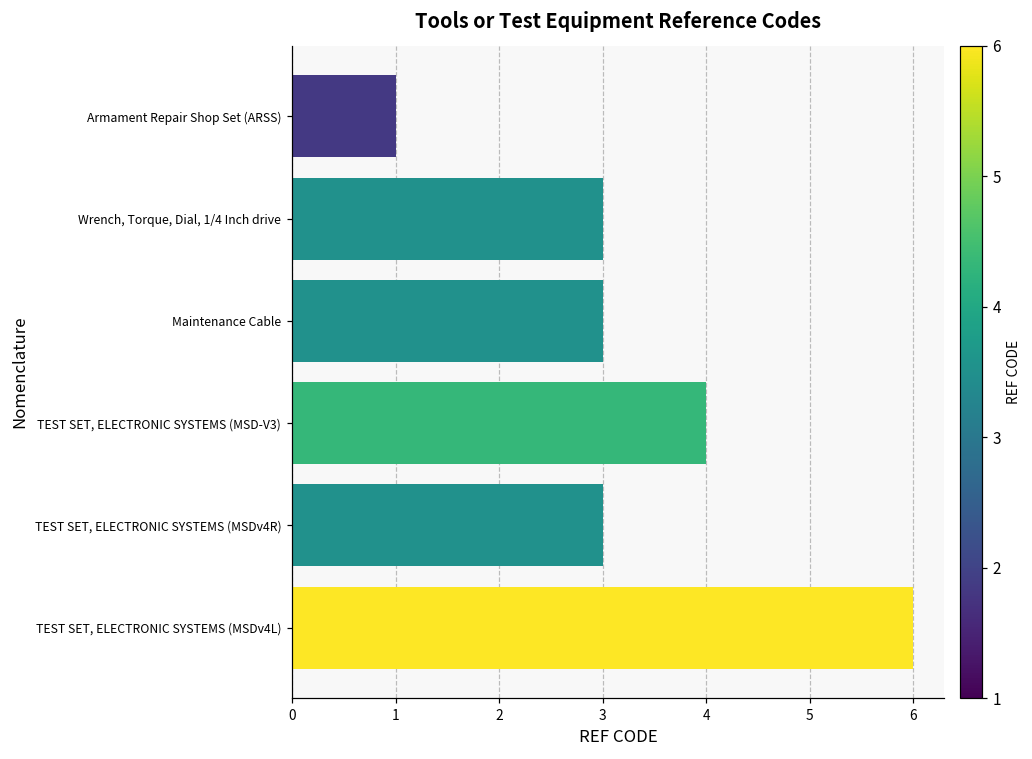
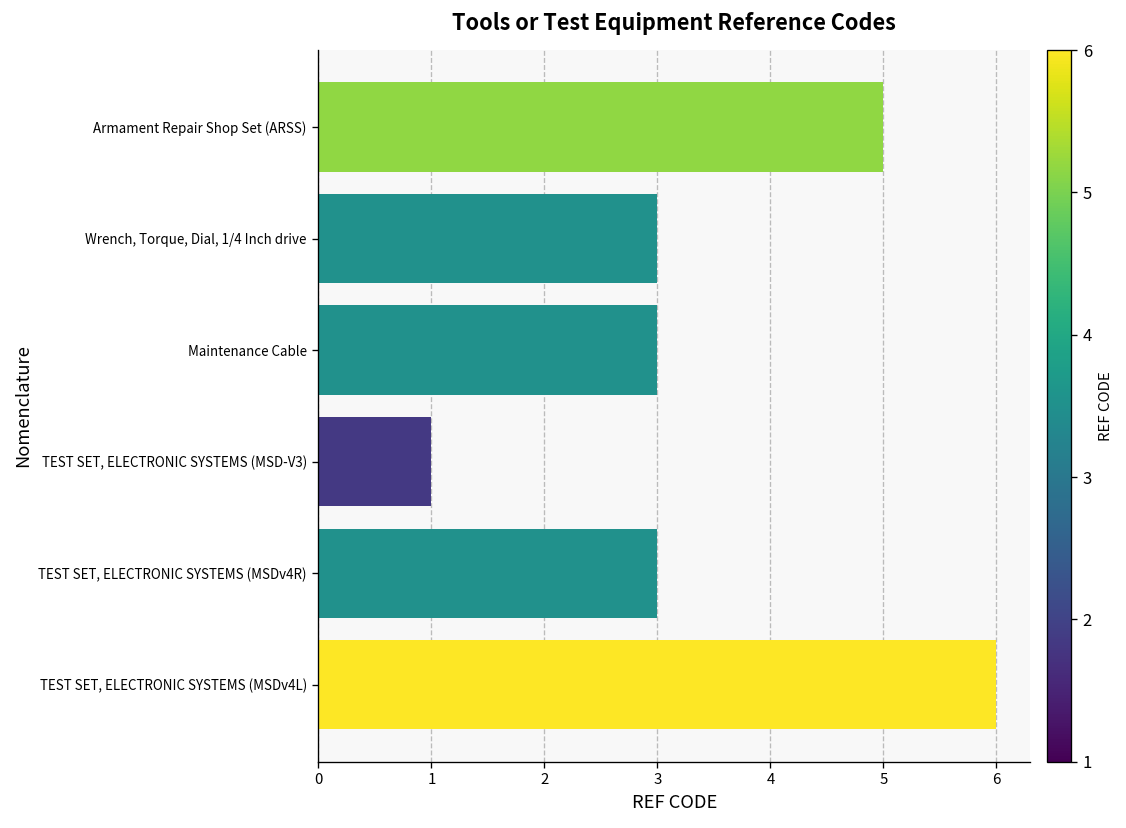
Armament Repair Shop Set (ARSS): 1 -> 5
TEST SET, ELECTRONIC SYSTEMS (MSD-V3): 4 -> 1
